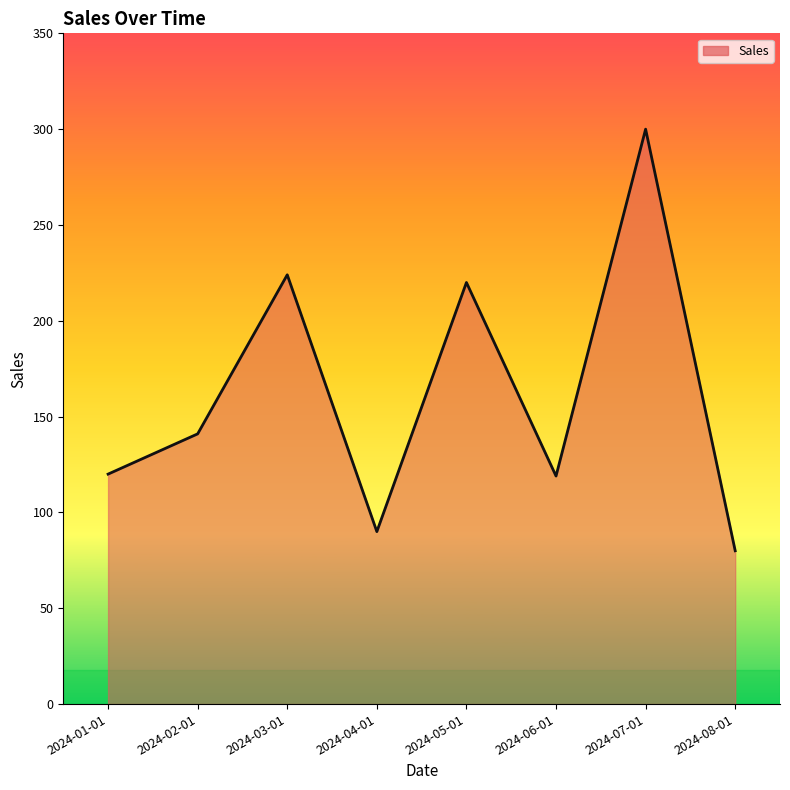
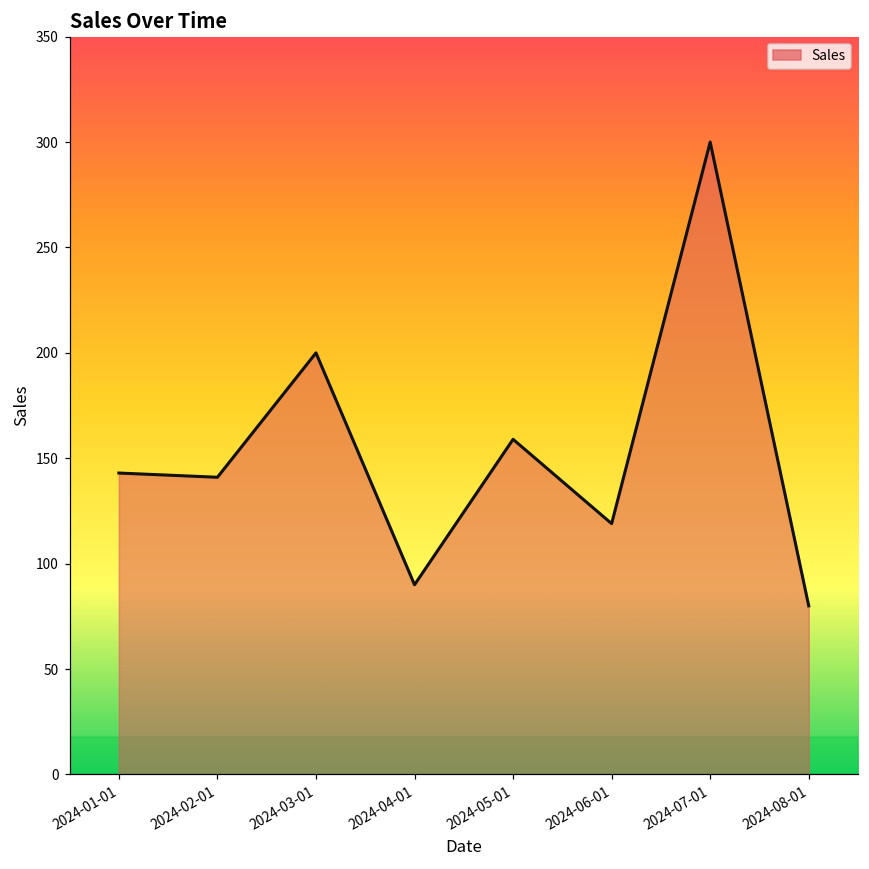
2024-01-01: 120 -> 143
2024-03-01: 224 -> 200
2024-05-01: 220 -> 159
